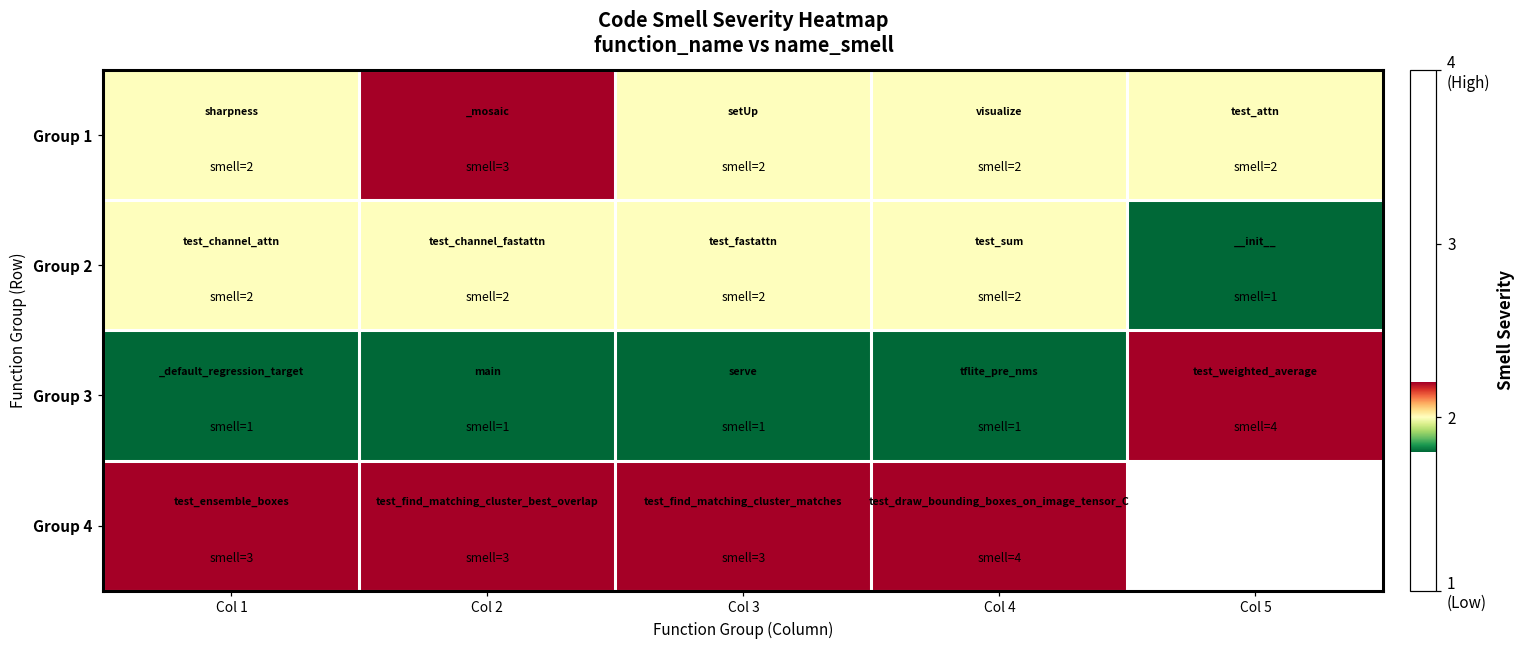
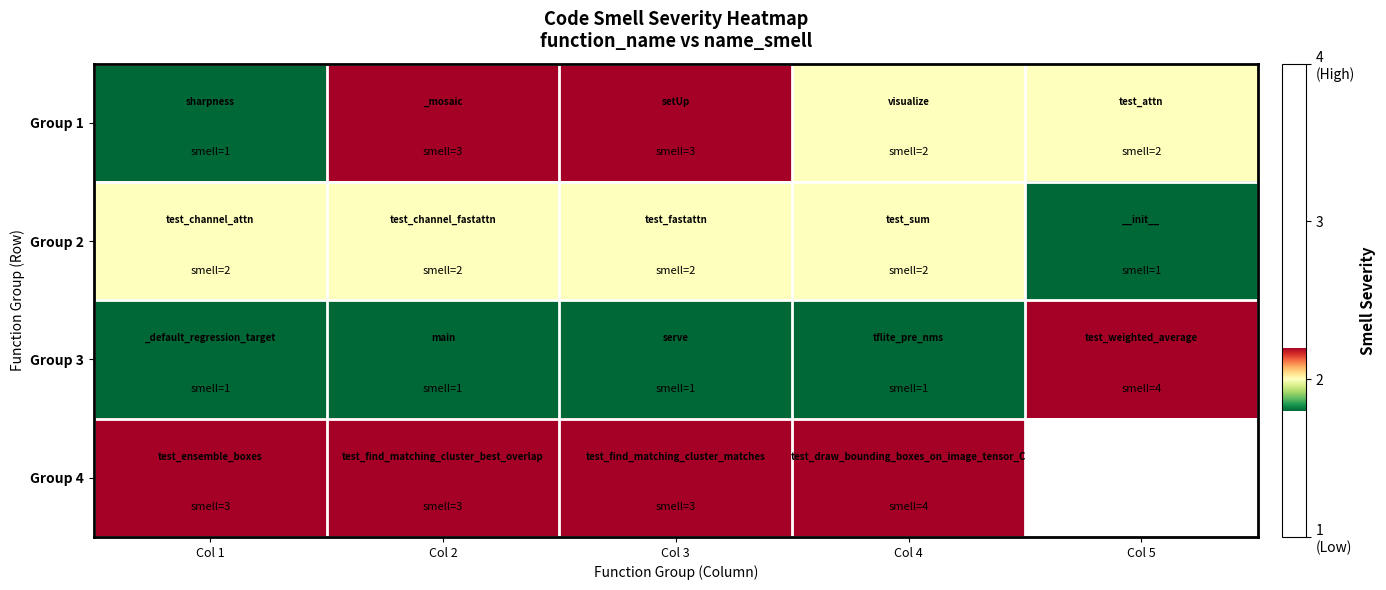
Group 1, Col 1: 2 -> 1
Group 1, Col 3: 2 -> 3
